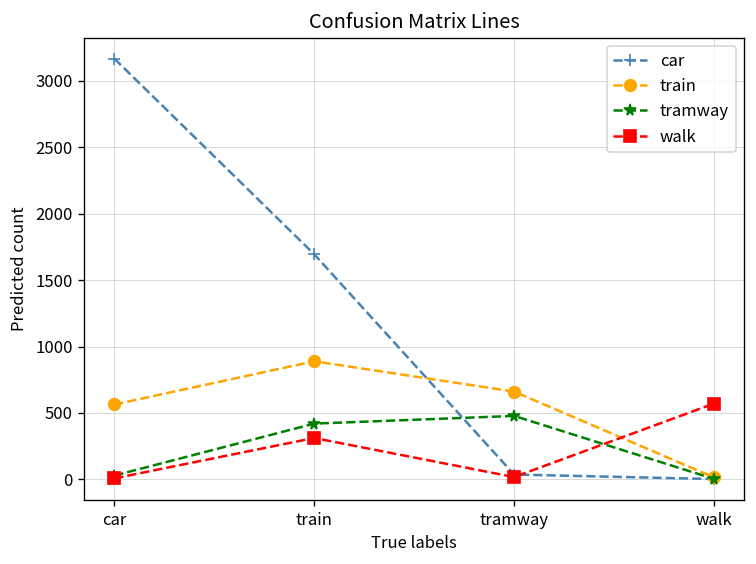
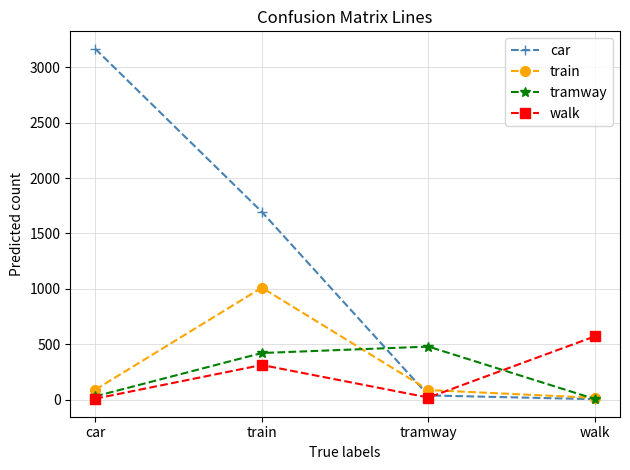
train, car: 560 -> 90
train, train: 890 -> 1010
train, tramway: 660 -> 90
